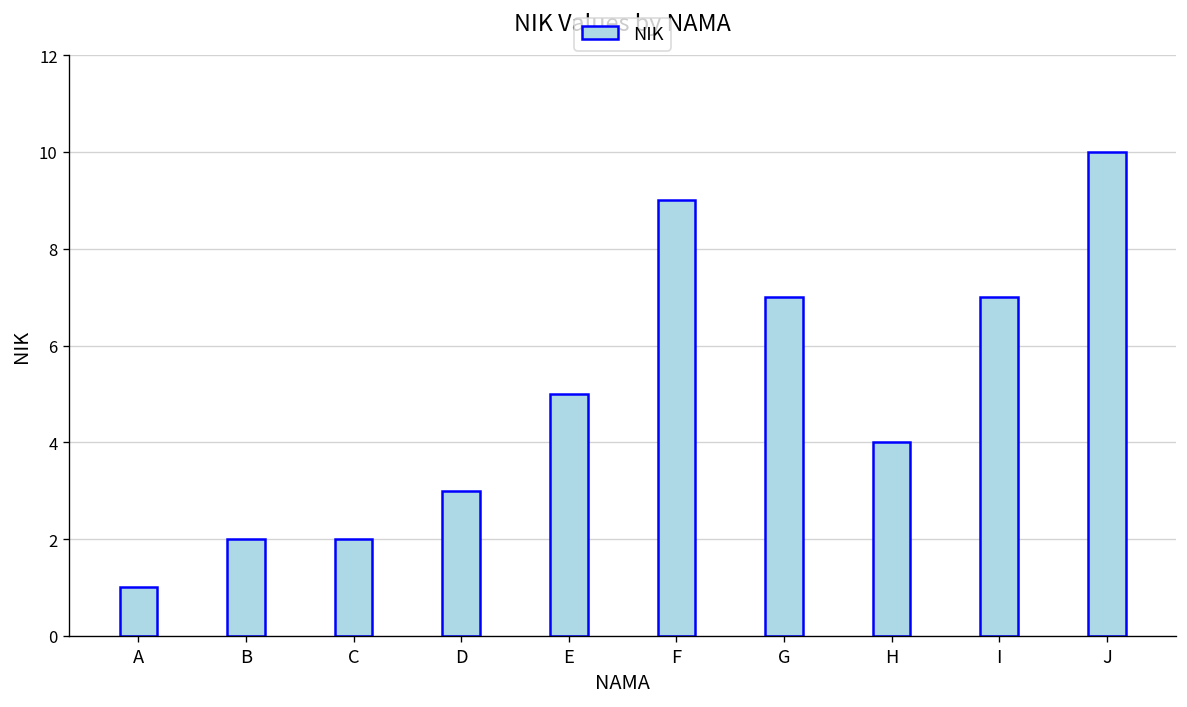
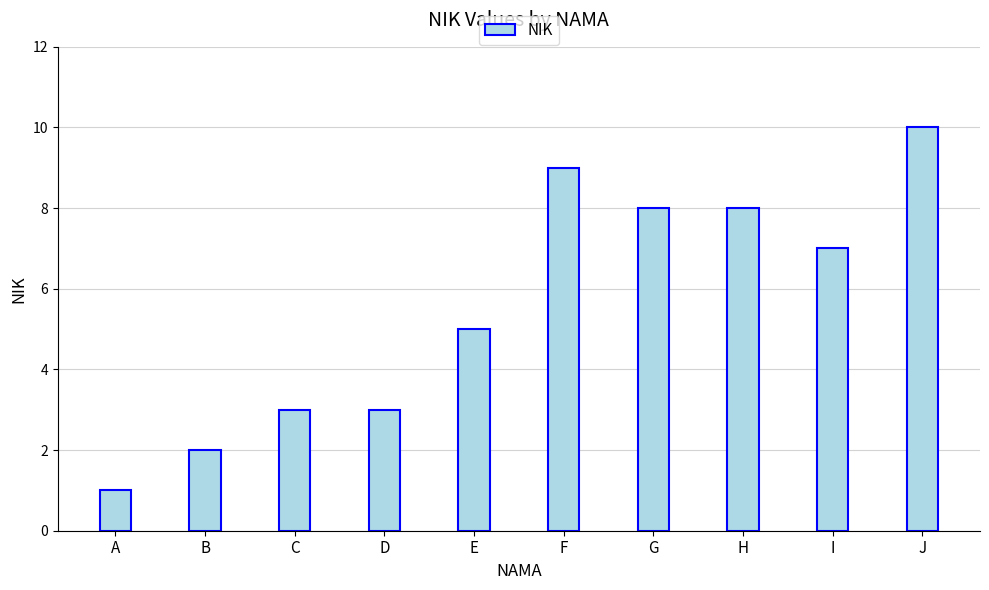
C: 2 -> 3
G: 7 -> 8
H: 4 -> 8
